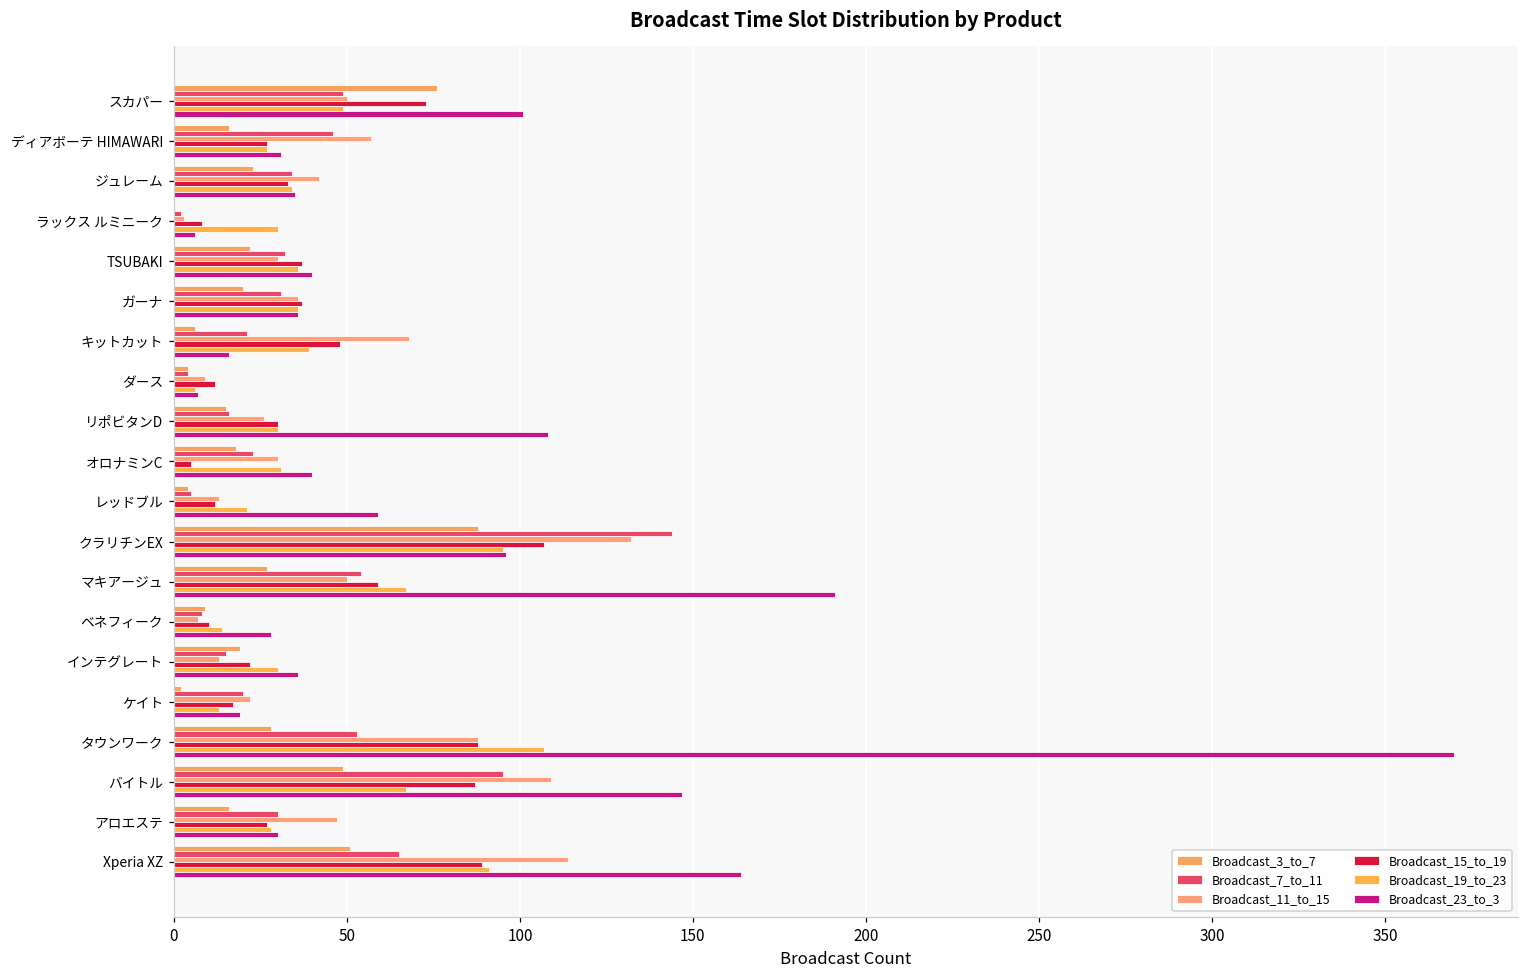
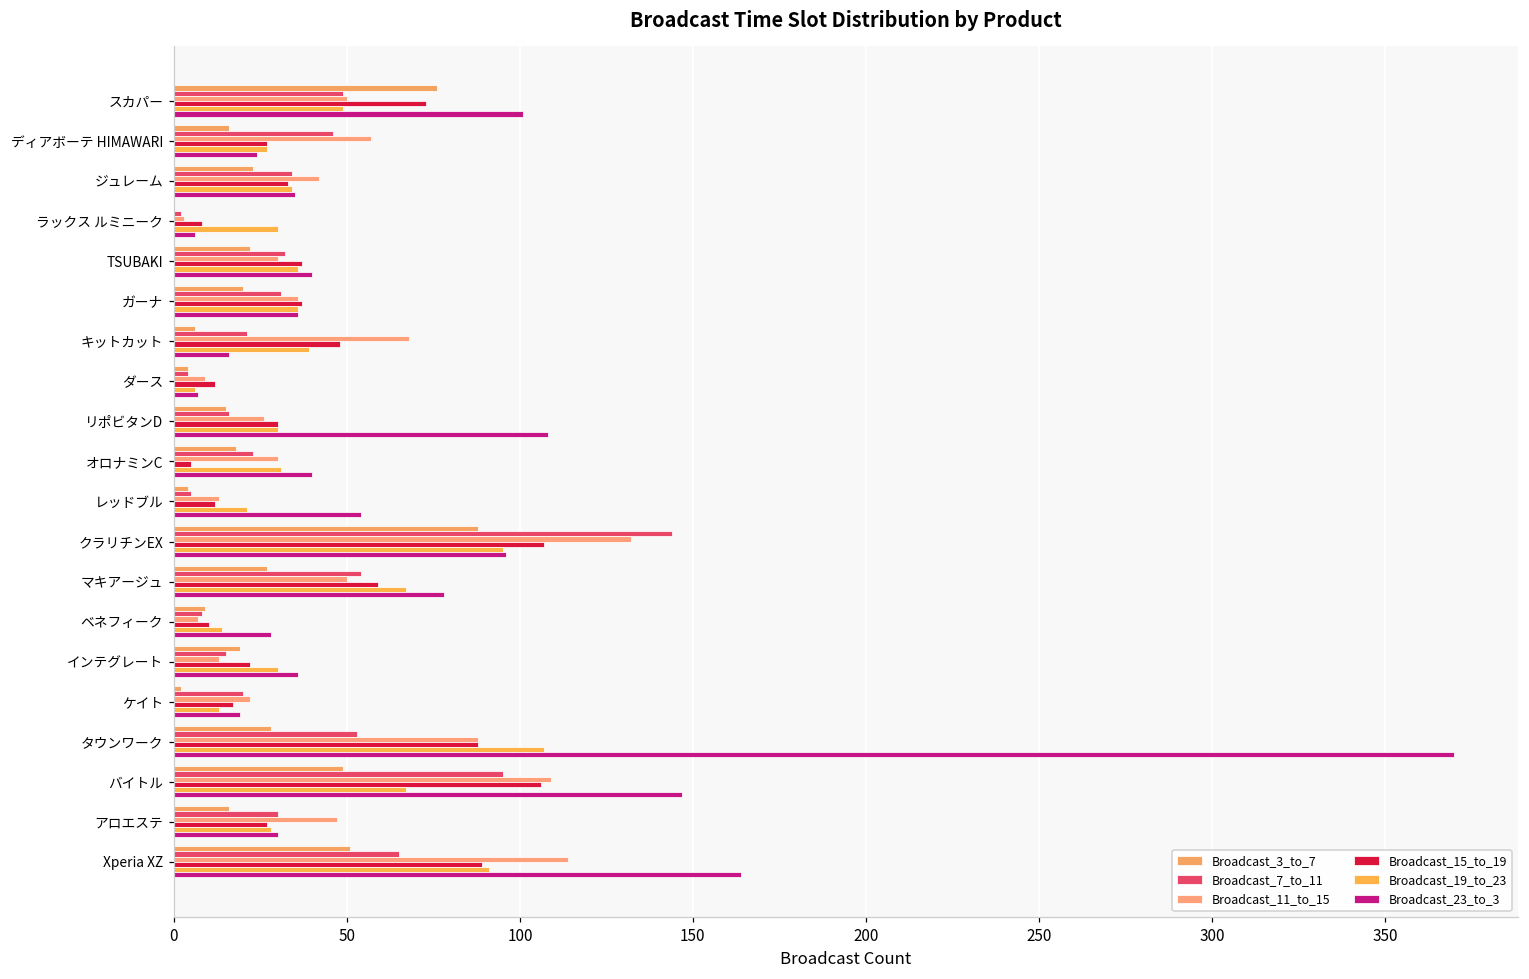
Broadcast_23_to_3, ディアボーテ HIMAWARI: 31 -> 24
Broadcast_23_to_3, レッドブル: 59 -> 54
Broadcast_23_to_3, マキアージュ: 191 -> 78
Broadcast_15_to_19, バイトル: 87 -> 106
